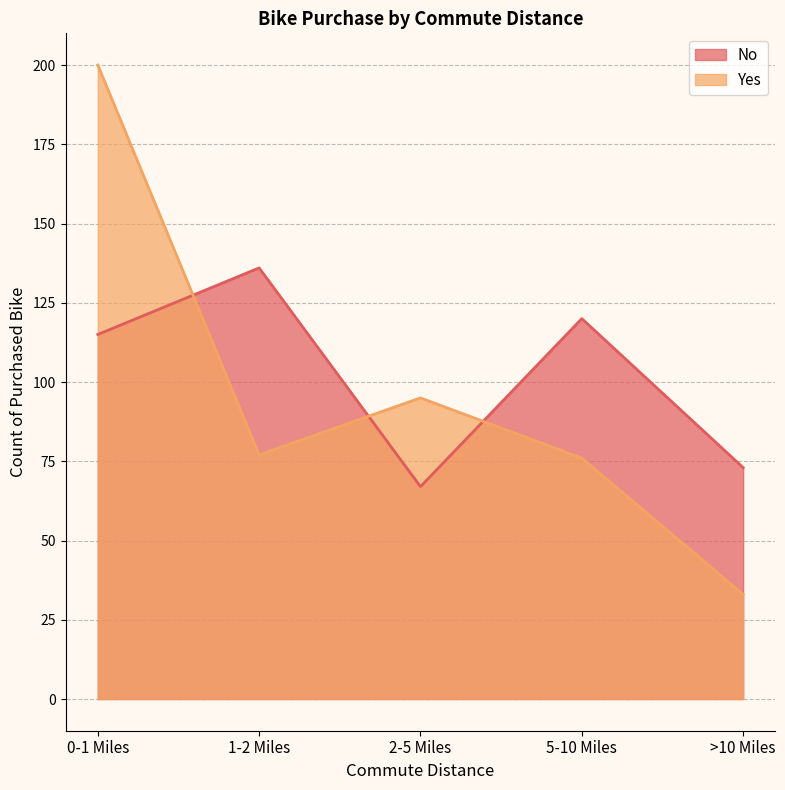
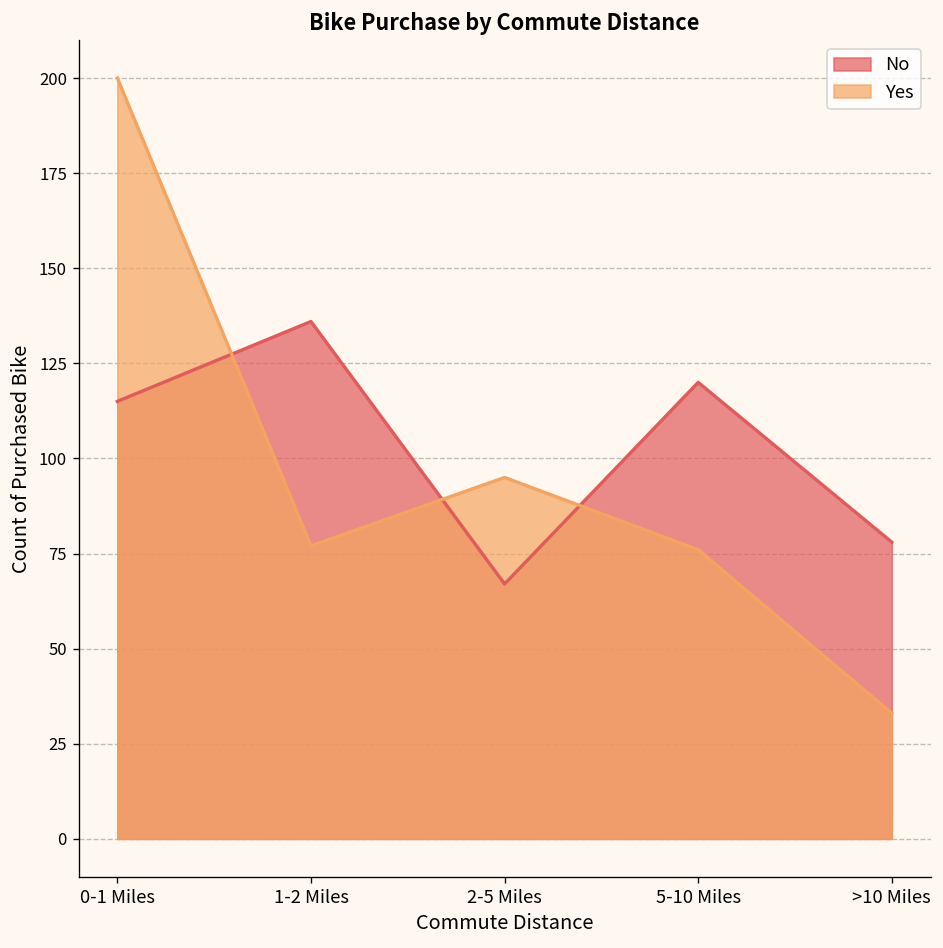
No, >10 Miles: 73 -> 78
